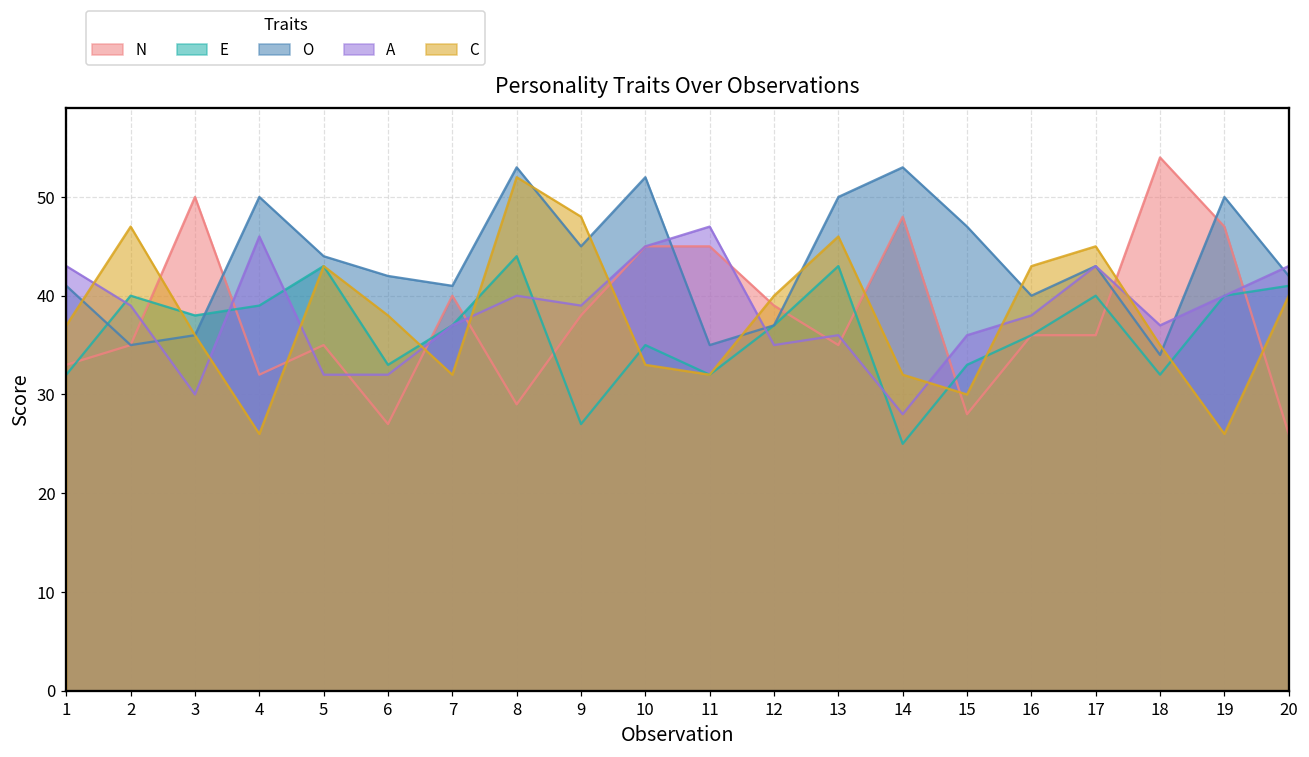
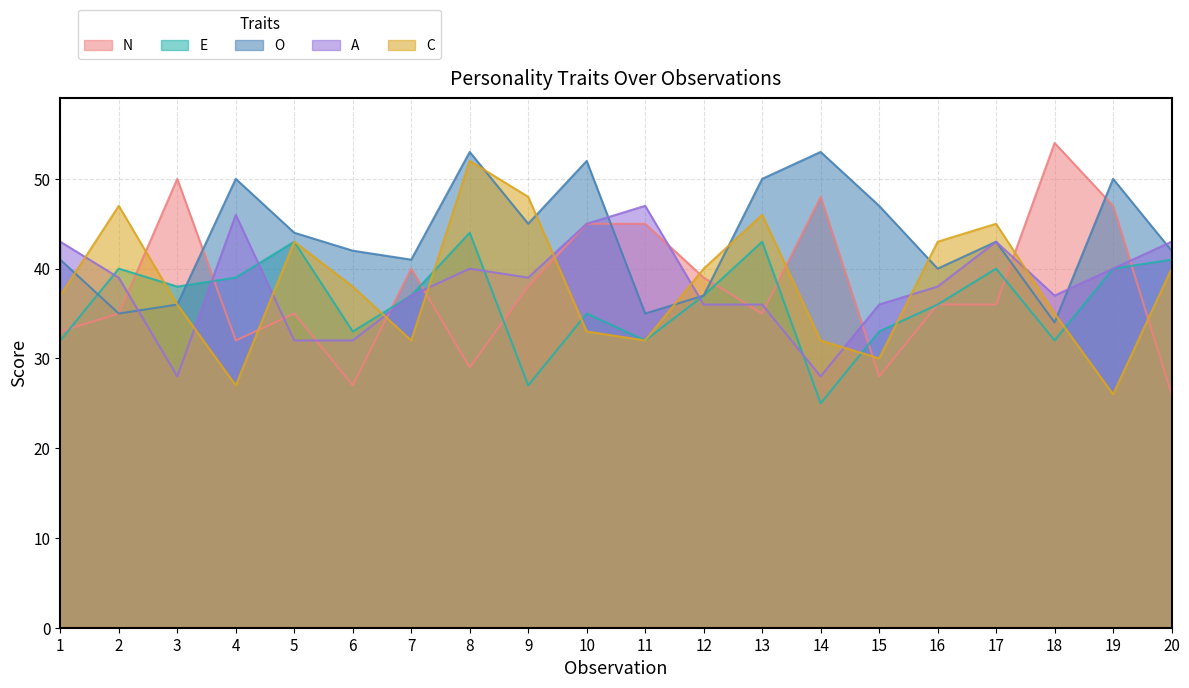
A, 3: 30 -> 28
C, 4: 26 -> 27
A, 12: 35 -> 36
